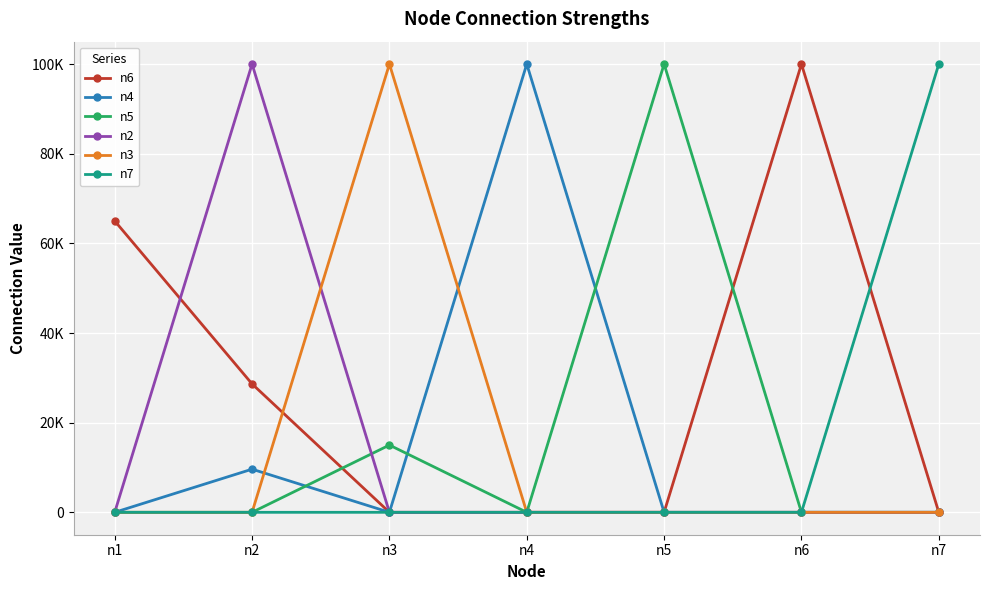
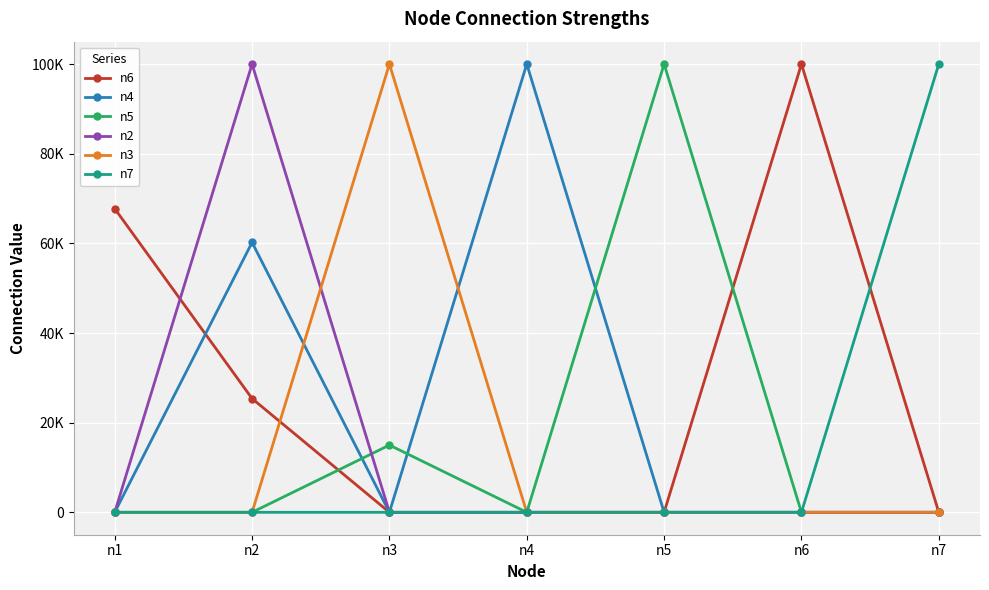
n6, n1: 65000 -> 68000
n6, n2: 29000 -> 25000
n4, n2: 10000 -> 60000
